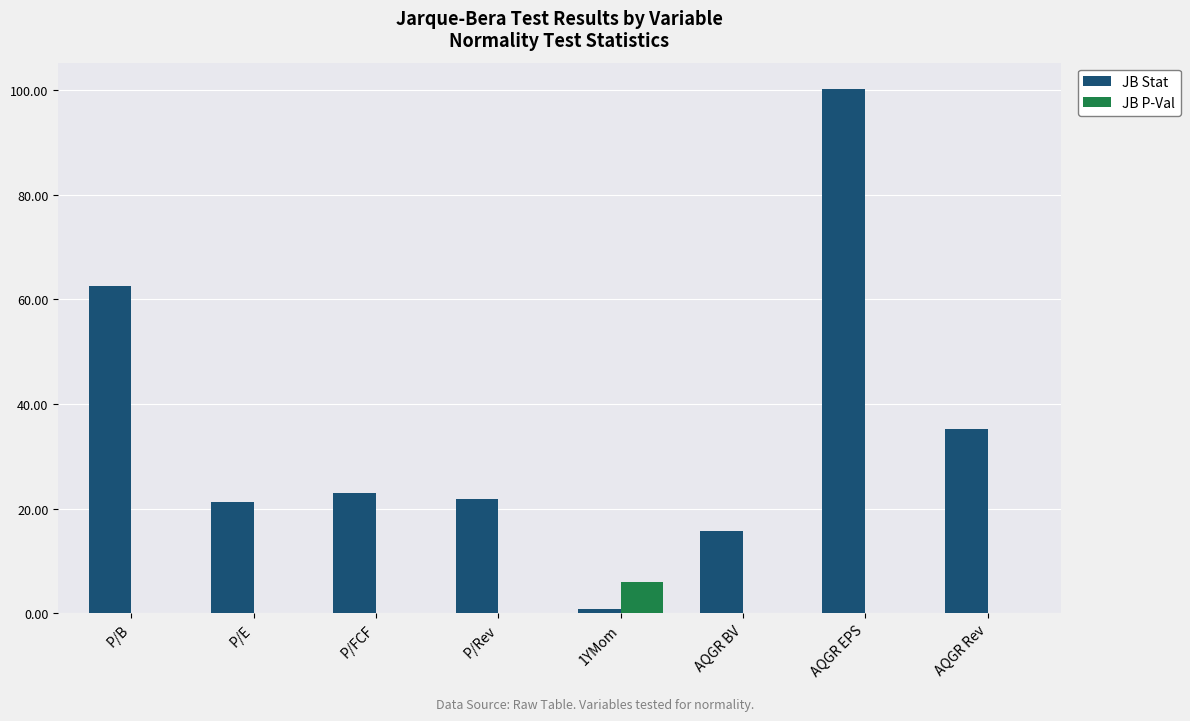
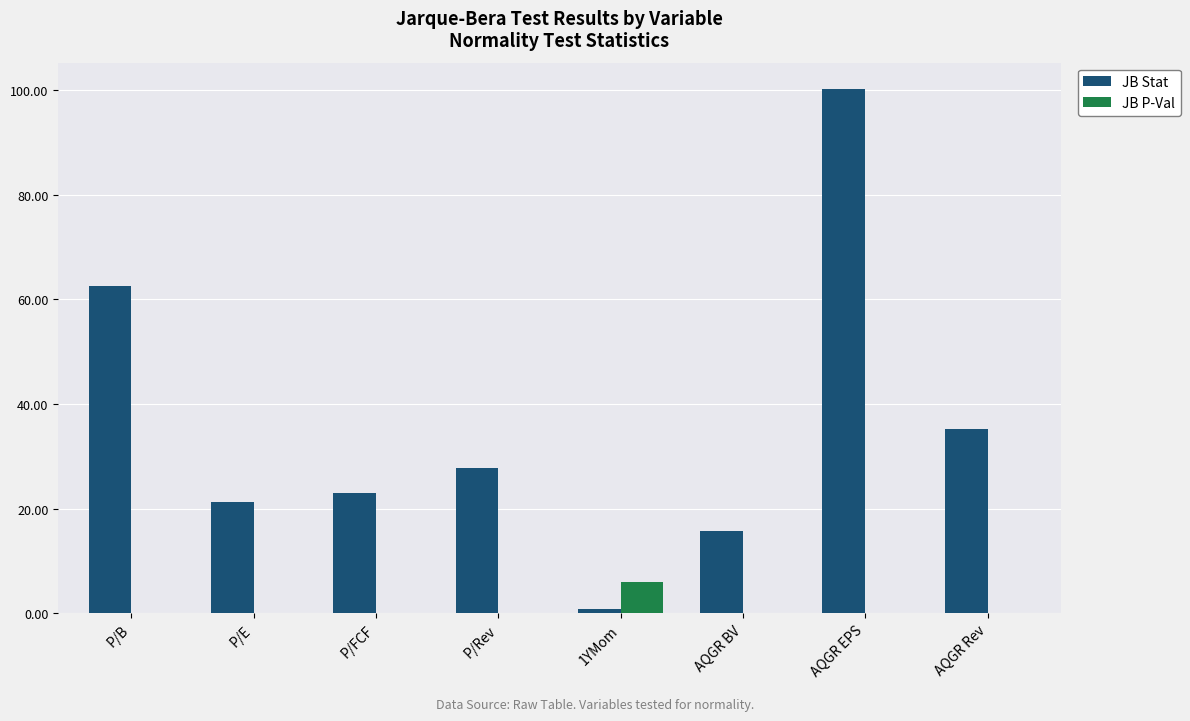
JB Stat, P/Rev: 22 -> 28
